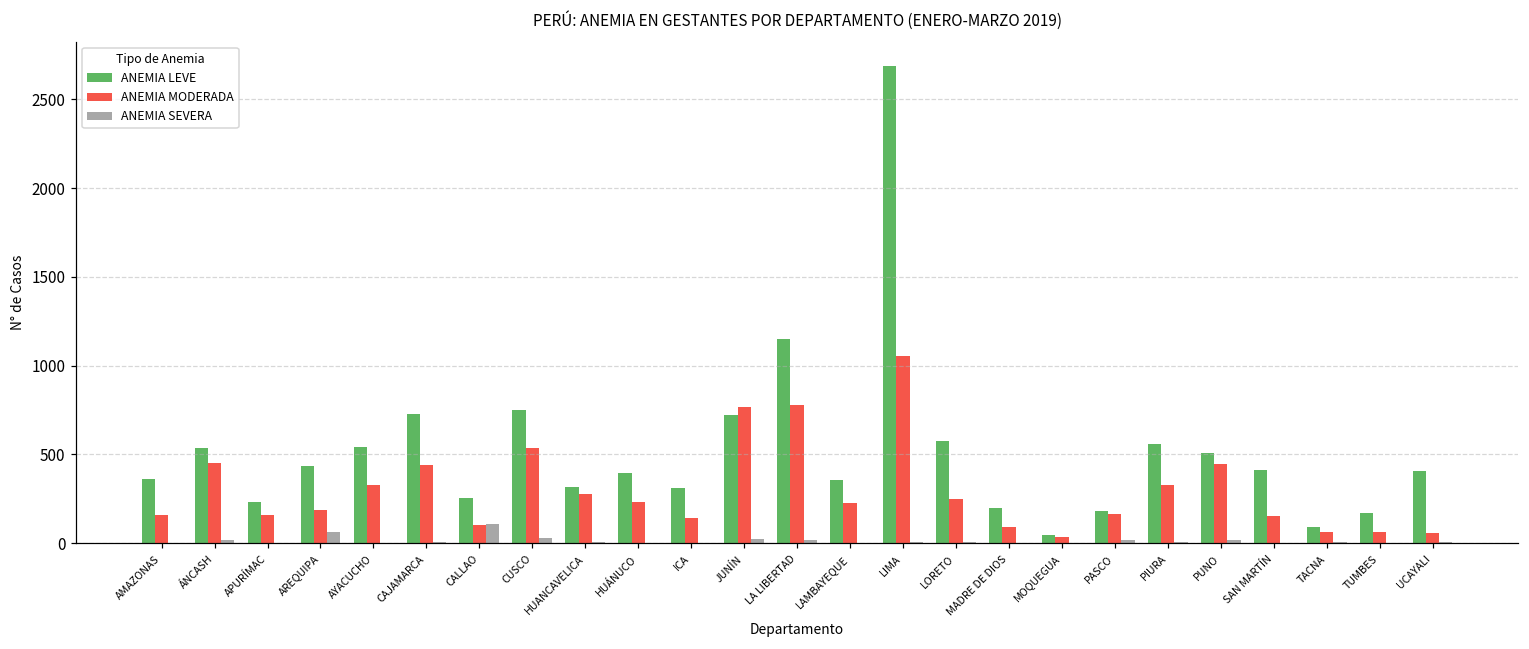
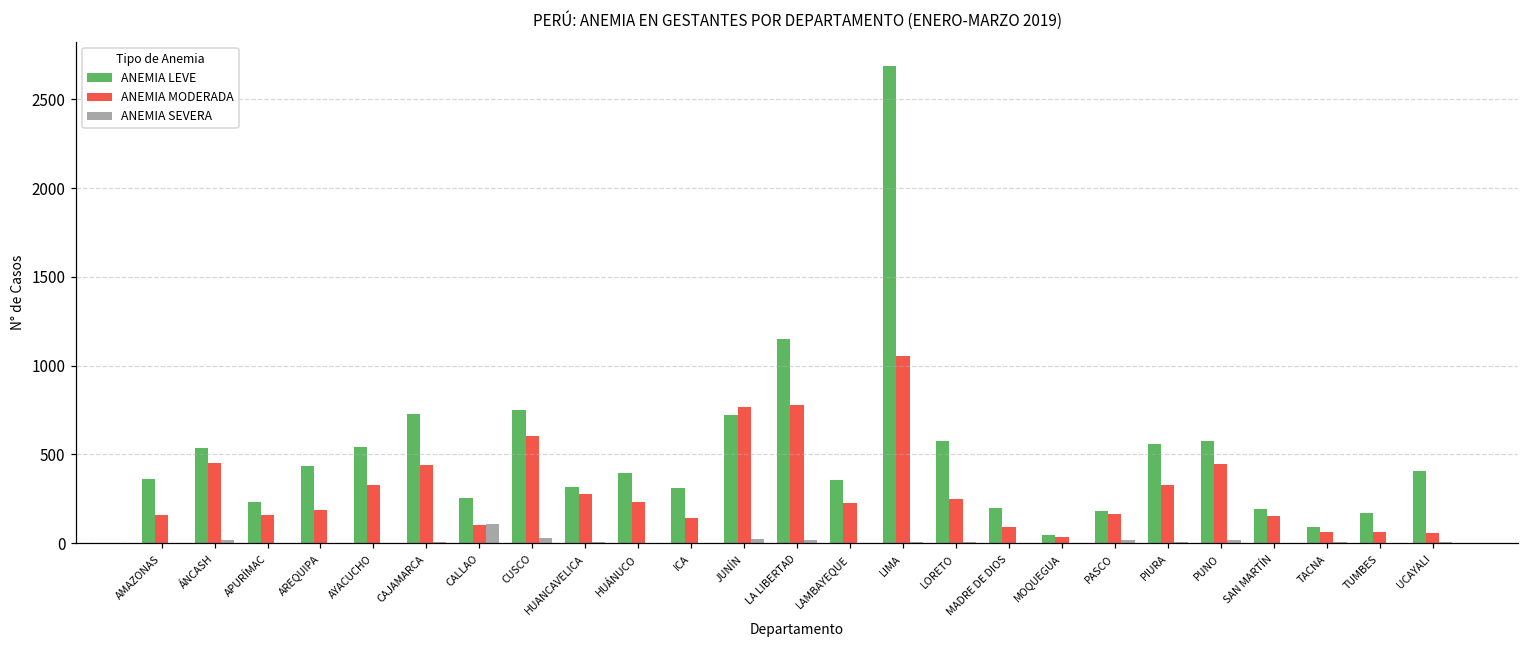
ANEMIA SEVERA, AREQUIPA: 60 -> 0
ANEMIA MODERADA, CUSCO: 540 -> 600
ANEMIA LEVE, PUNO: 510 -> 580
ANEMIA LEVE, SAN MARTÍN: 410 -> 190
